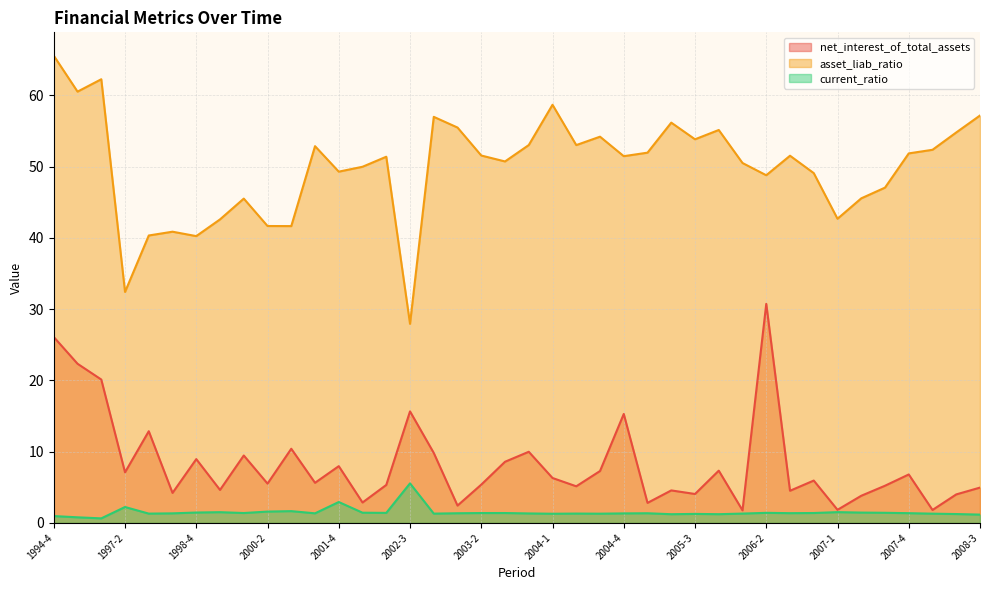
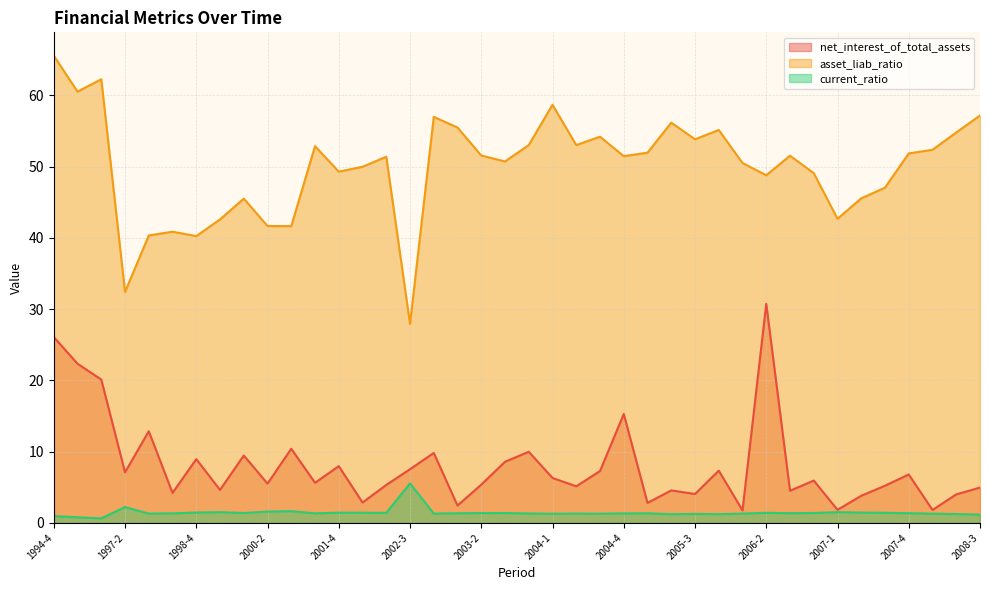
current_ratio, 2001-4: 3 -> 1
net_interest_of_total_assets, 2002-3: 16 -> 8
